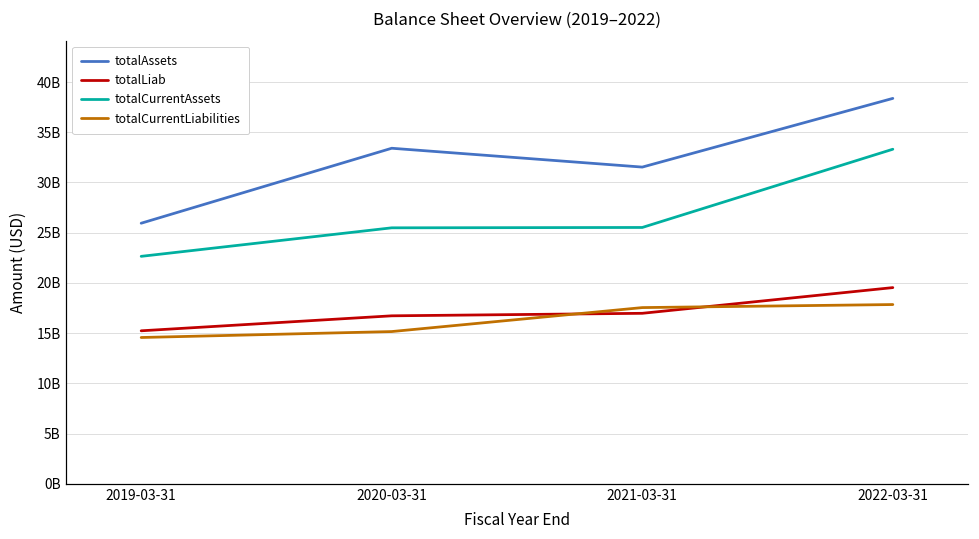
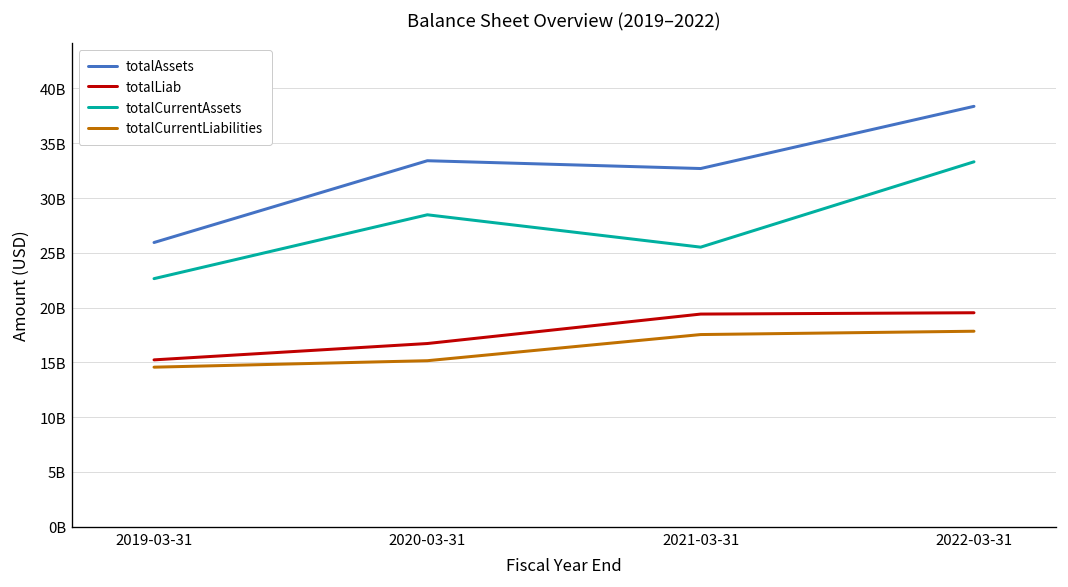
totalCurrentAssets, 2020-03-31: 25000000000 -> 28000000000
totalAssets, 2021-03-31: 32000000000 -> 33000000000
totalLiab, 2021-03-31: 17000000000 -> 19000000000
